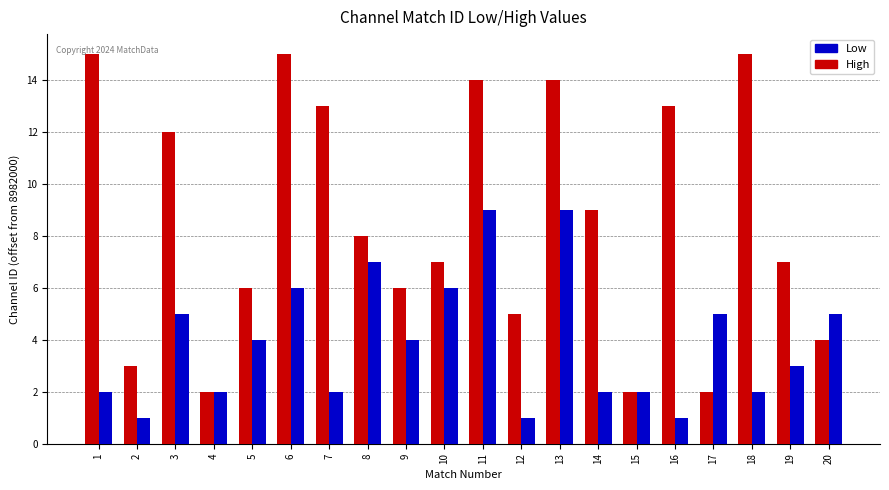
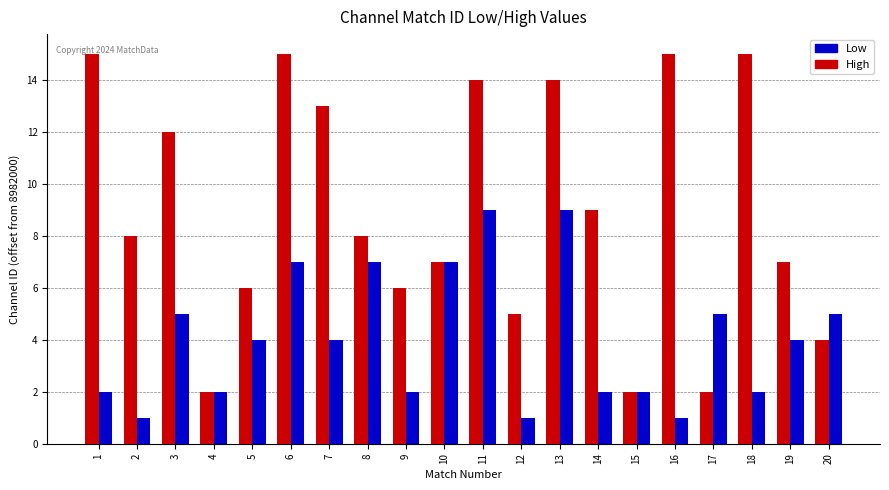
High, 2: 3.0 -> 8.0
Low, 6: 6.0 -> 7.0
Low, 7: 2.0 -> 4.0
Low, 9: 4.0 -> 2.0
Low, 10: 6.0 -> 7.0
High, 16: 13.0 -> 15.0
Low, 19: 3.0 -> 4.0
